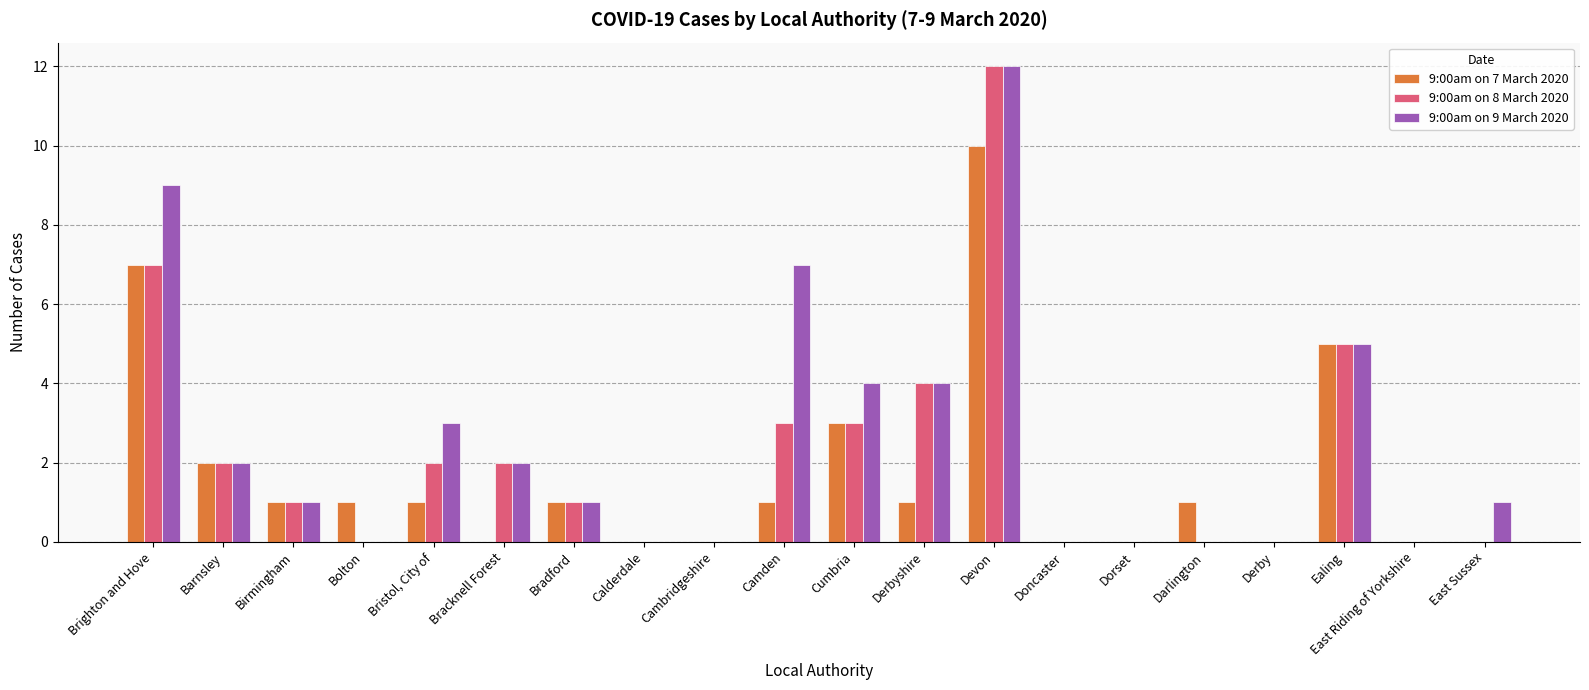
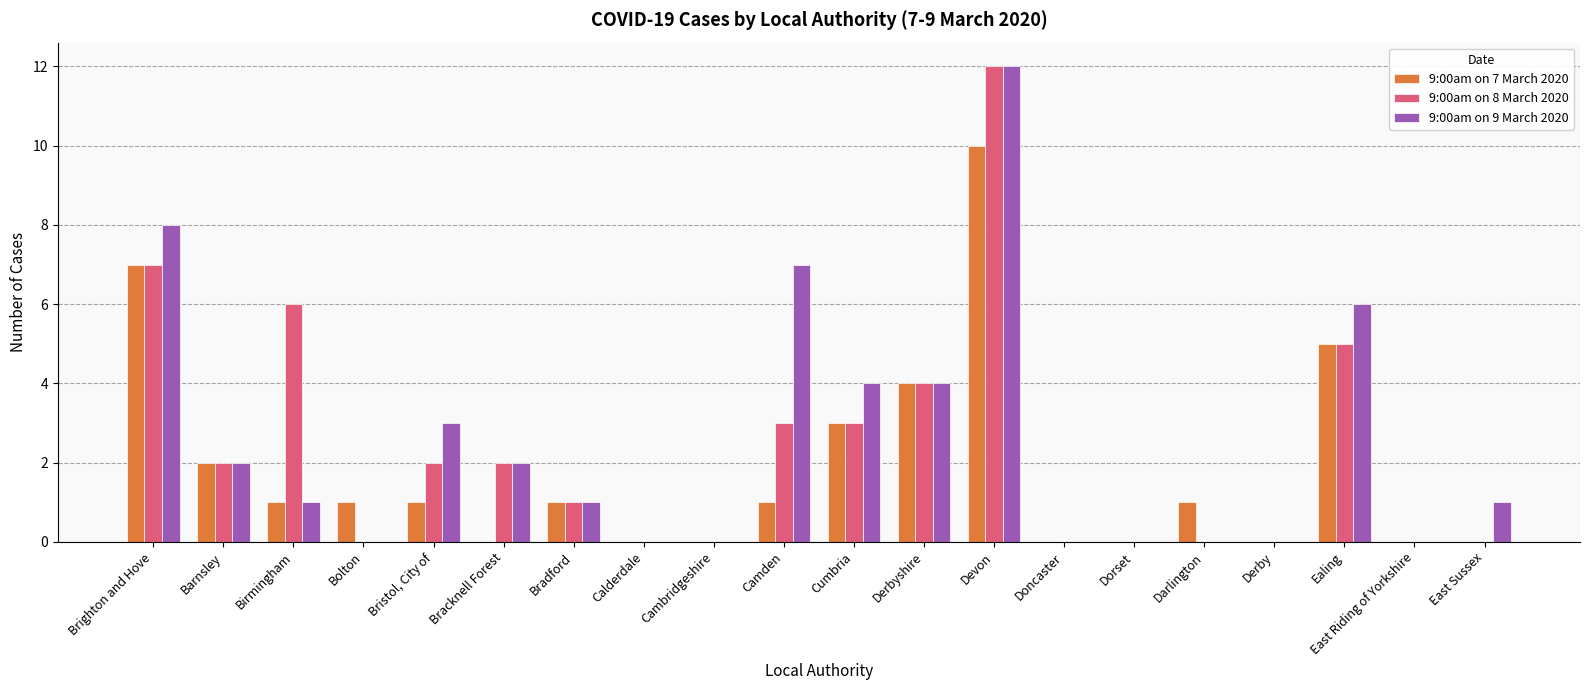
9:00am on 9 March 2020, Brighton and Hove: 9 -> 8
9:00am on 8 March 2020, Birmingham: 1 -> 6
9:00am on 7 March 2020, Derbyshire: 1 -> 4
9:00am on 9 March 2020, Ealing: 5 -> 6
